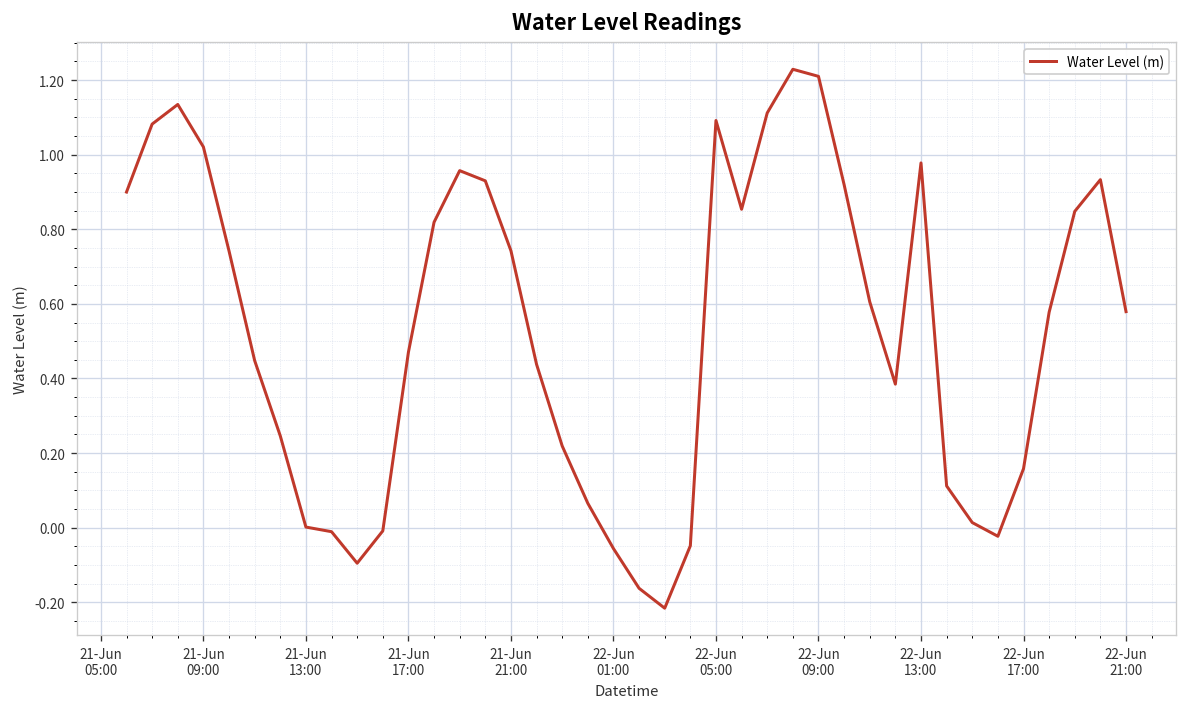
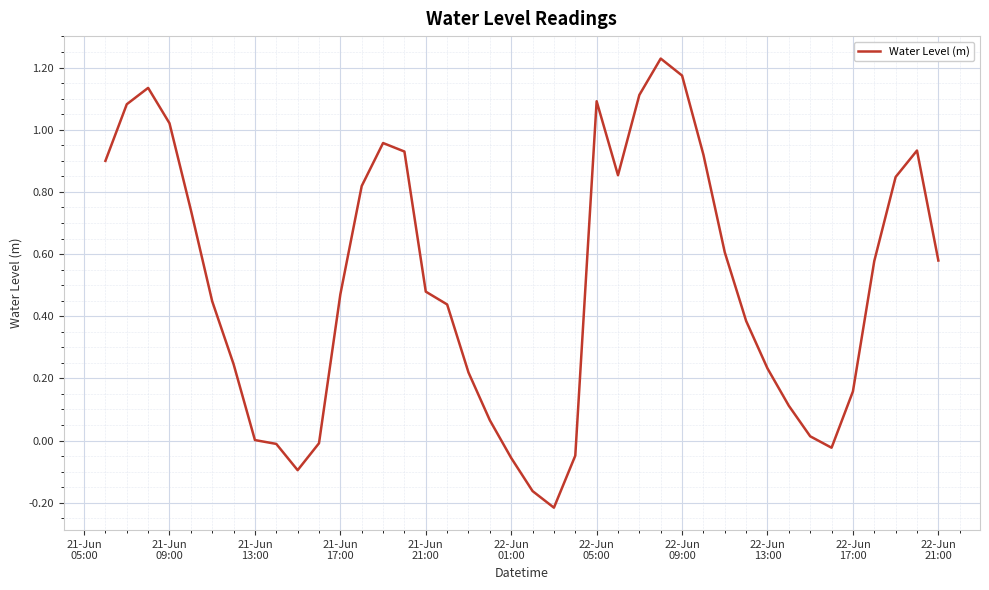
21-Jun 21:00: 0.74 -> 0.48
22-Jun 09:00: 1.21 -> 1.17
22-Jun 13:00: 0.98 -> 0.23
